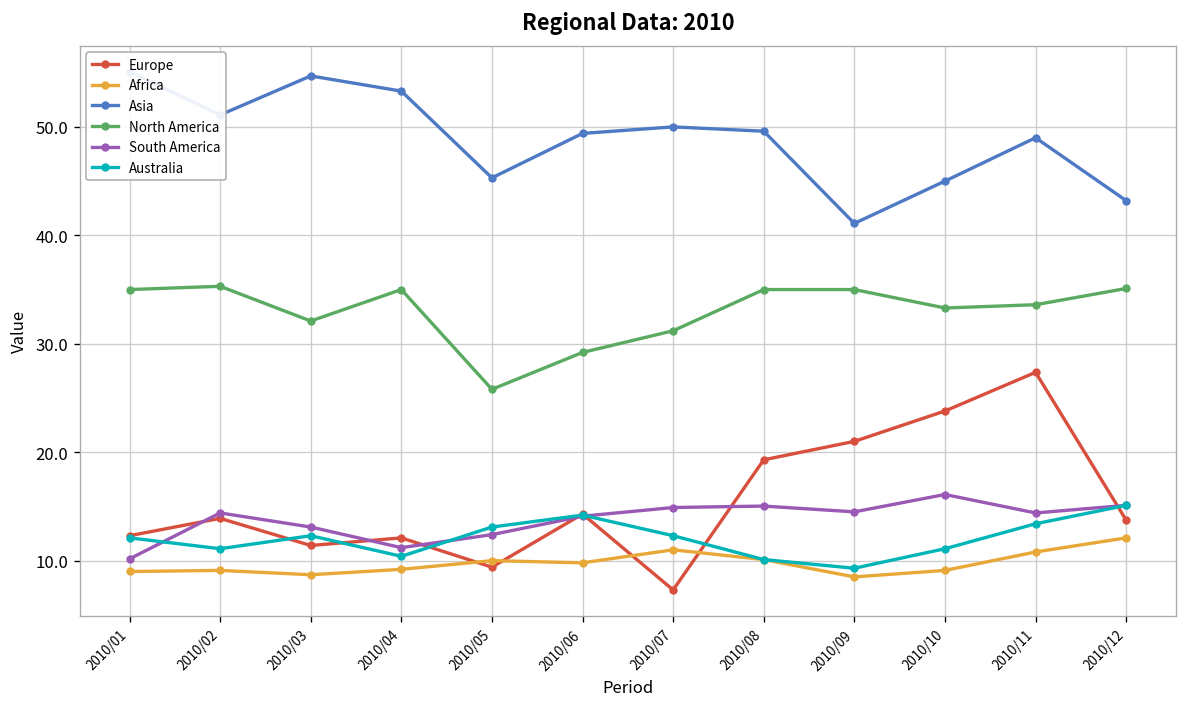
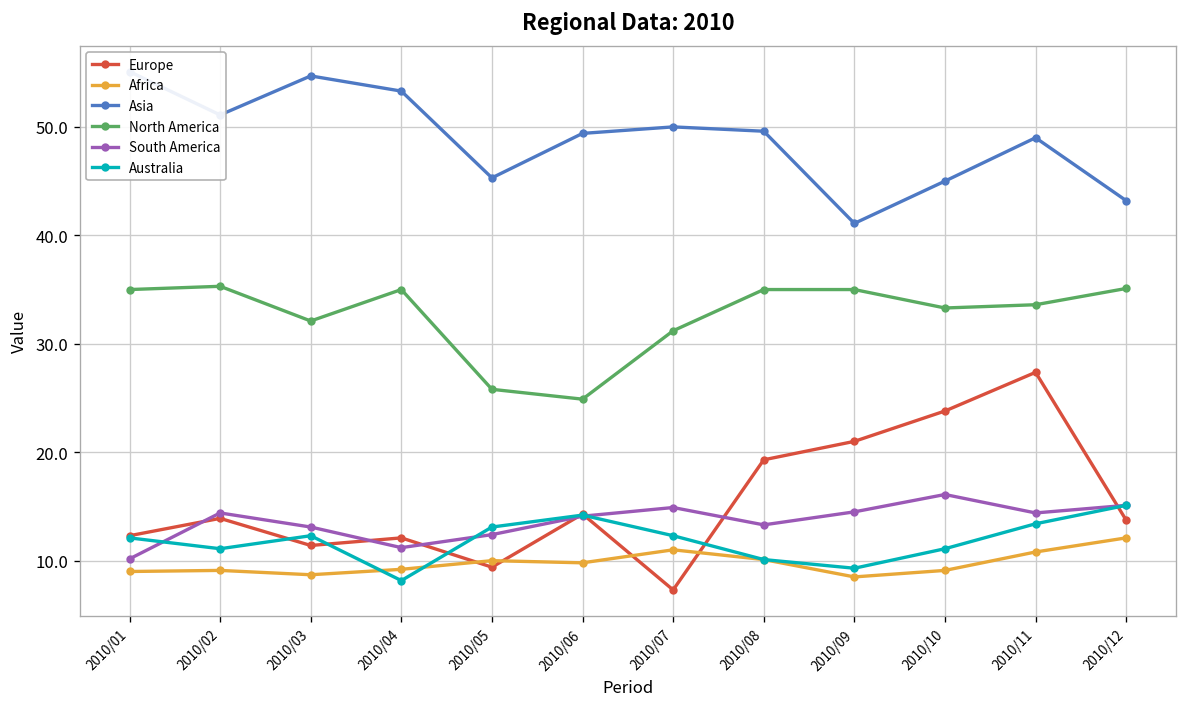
Australia, 2010/04: 10 -> 8
North America, 2010/06: 29 -> 25
South America, 2010/08: 15 -> 13
